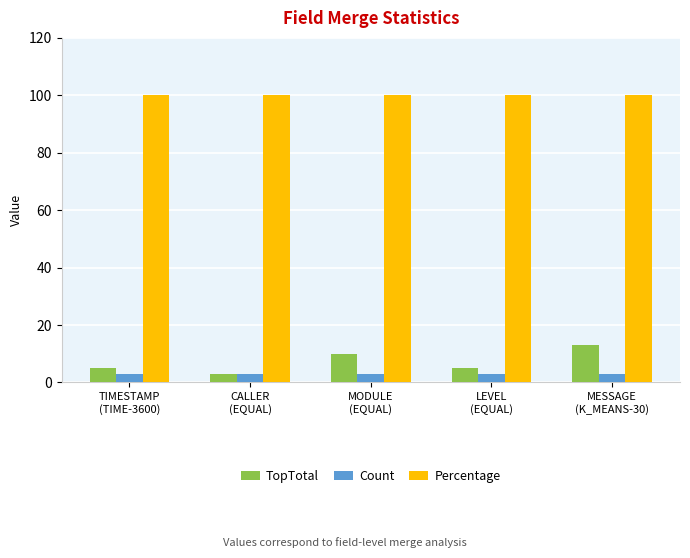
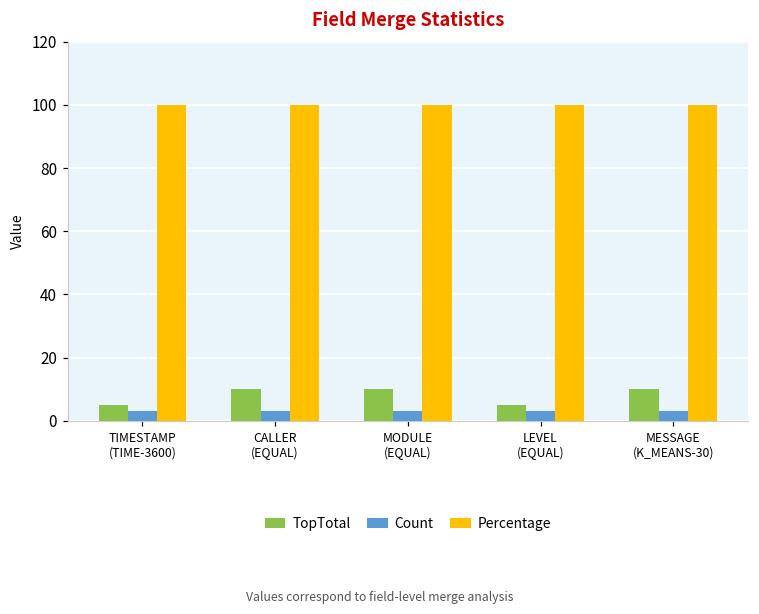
TopTotal, CALLER (EQUAL): 3 -> 10
TopTotal, MESSAGE (K_MEANS-30): 13 -> 10
